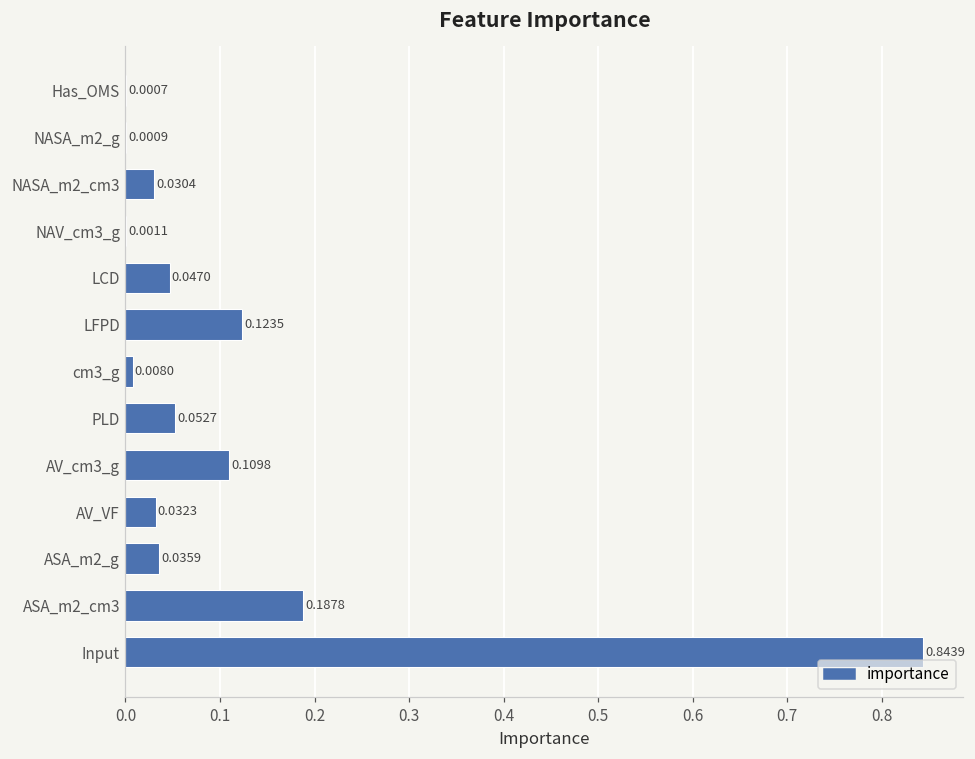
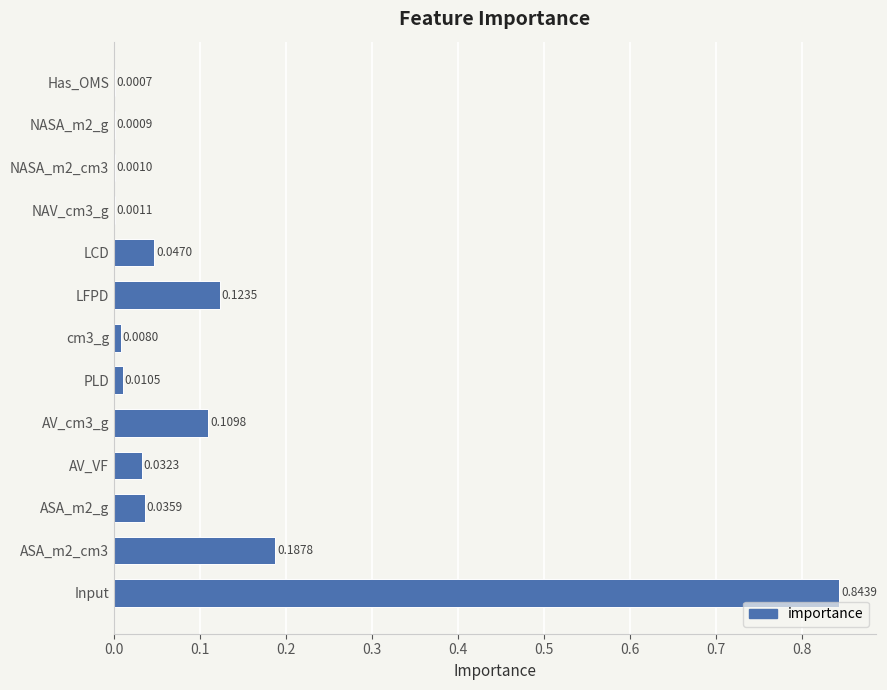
NASA_m2_cm3: 0.0304 -> 0.0010
PLD: 0.0527 -> 0.0105
